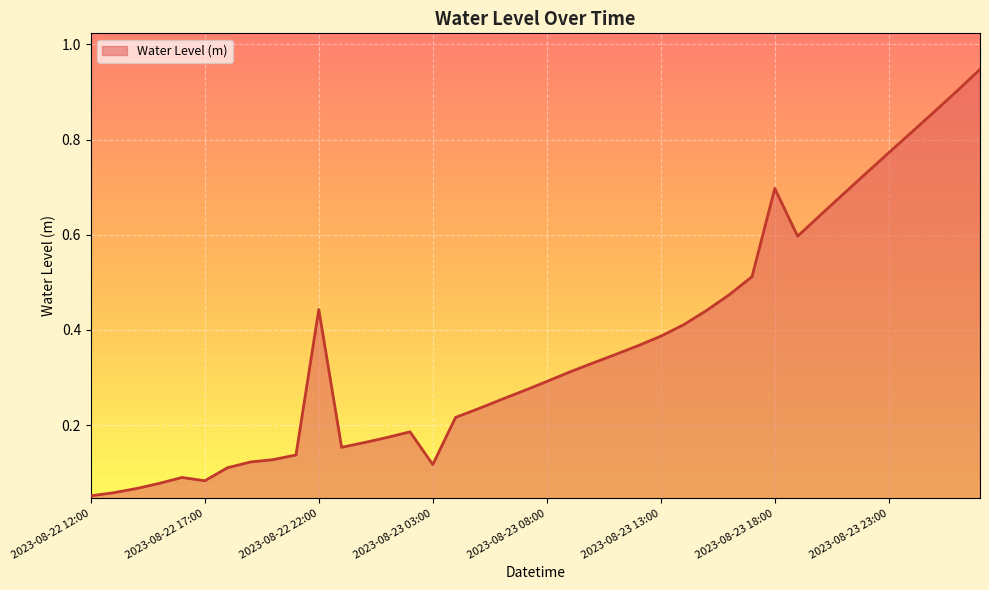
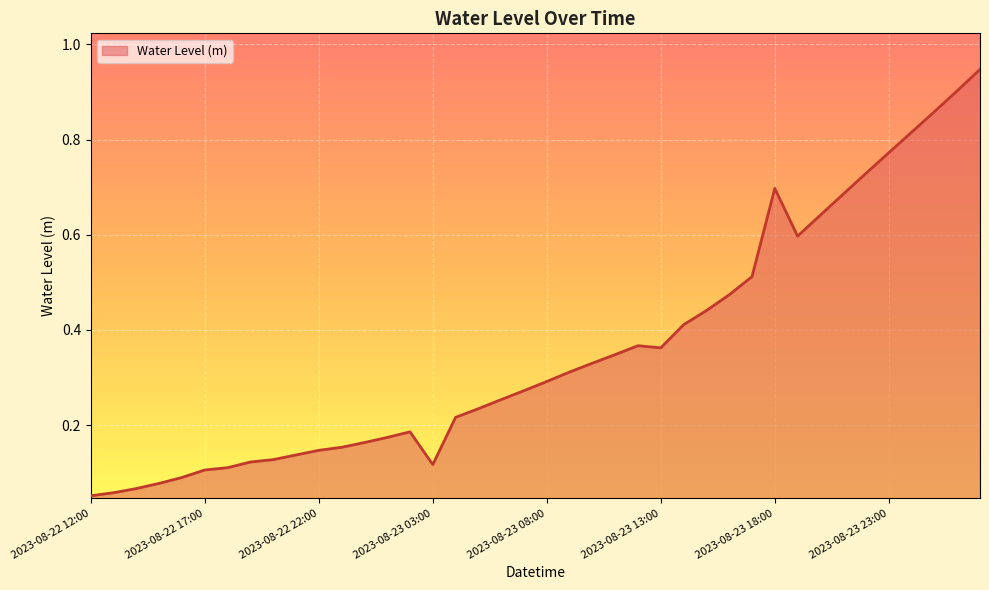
2023-08-22 17:00: 0.08 -> 0.11
2023-08-22 22:00: 0.44 -> 0.15
2023-08-23 13:00: 0.39 -> 0.36
